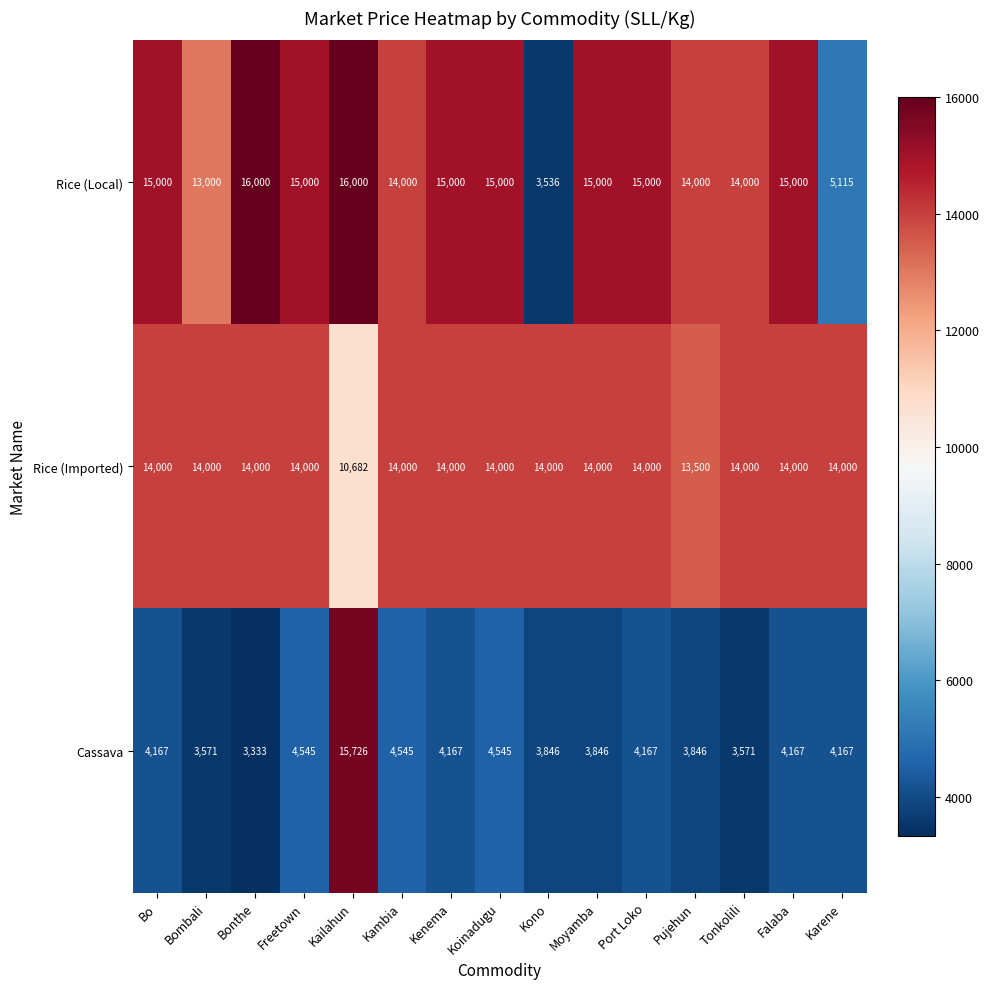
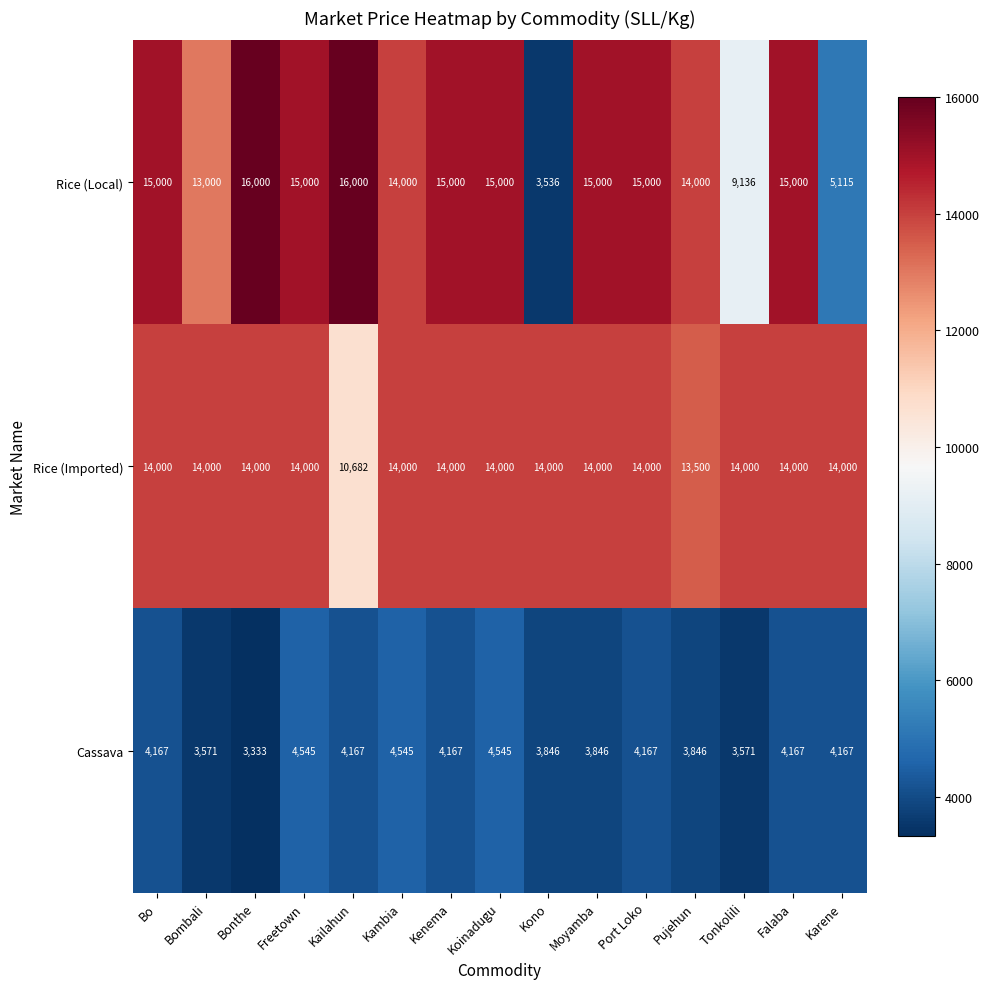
Rice (Local), Tonkolili: 14,000 -> 9,136
Cassava, Kailahun: 15,726 -> 4,167
